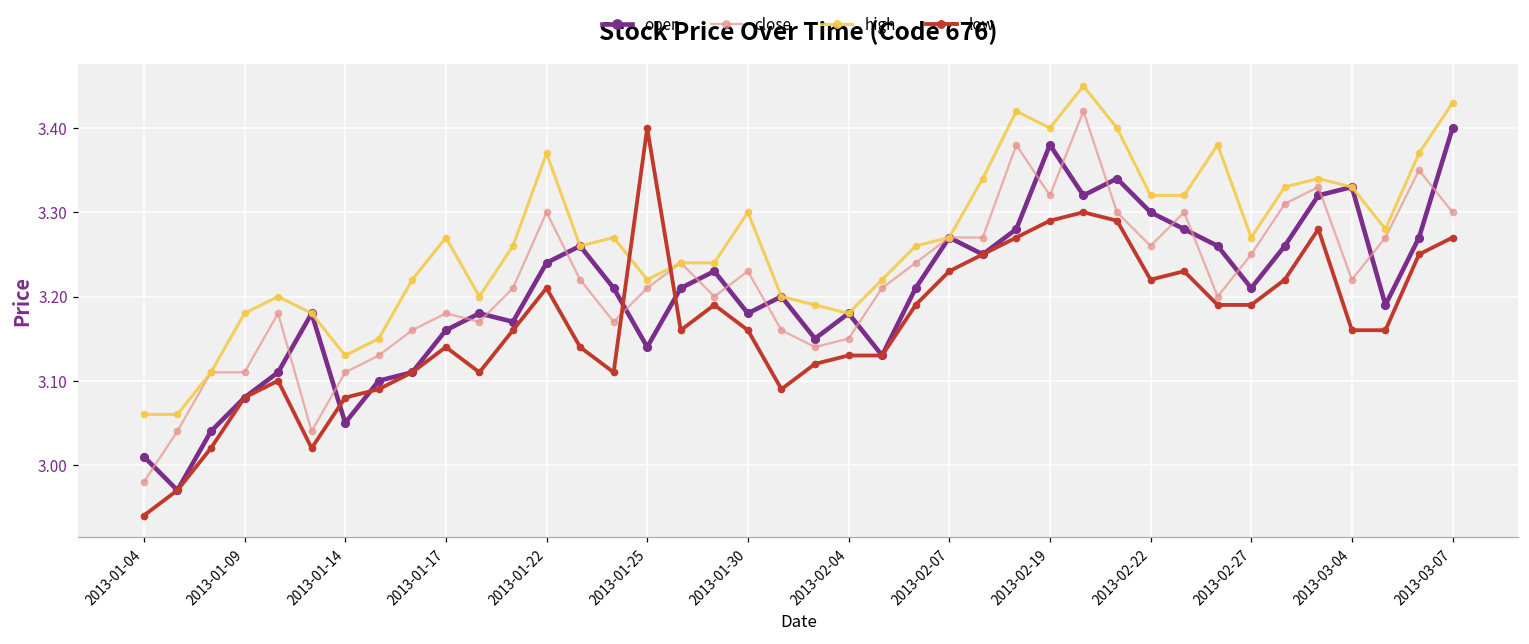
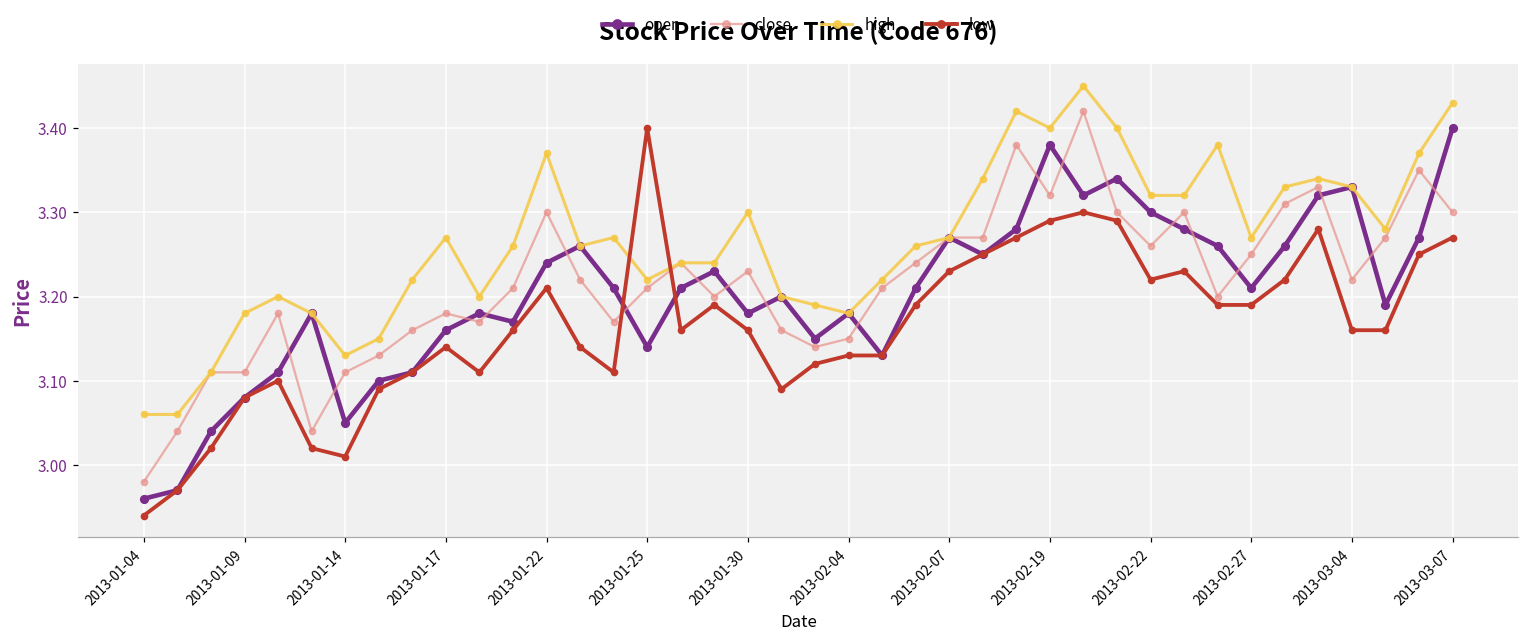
open, 2013-01-04: 3.01 -> 2.96
low, 2013-01-14: 3.08 -> 3.01
